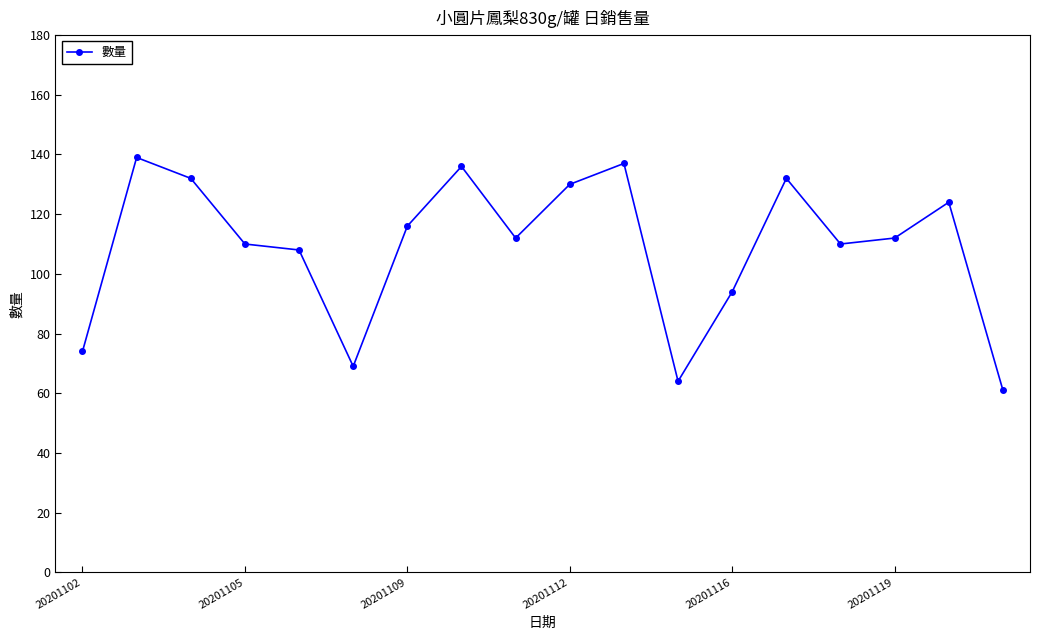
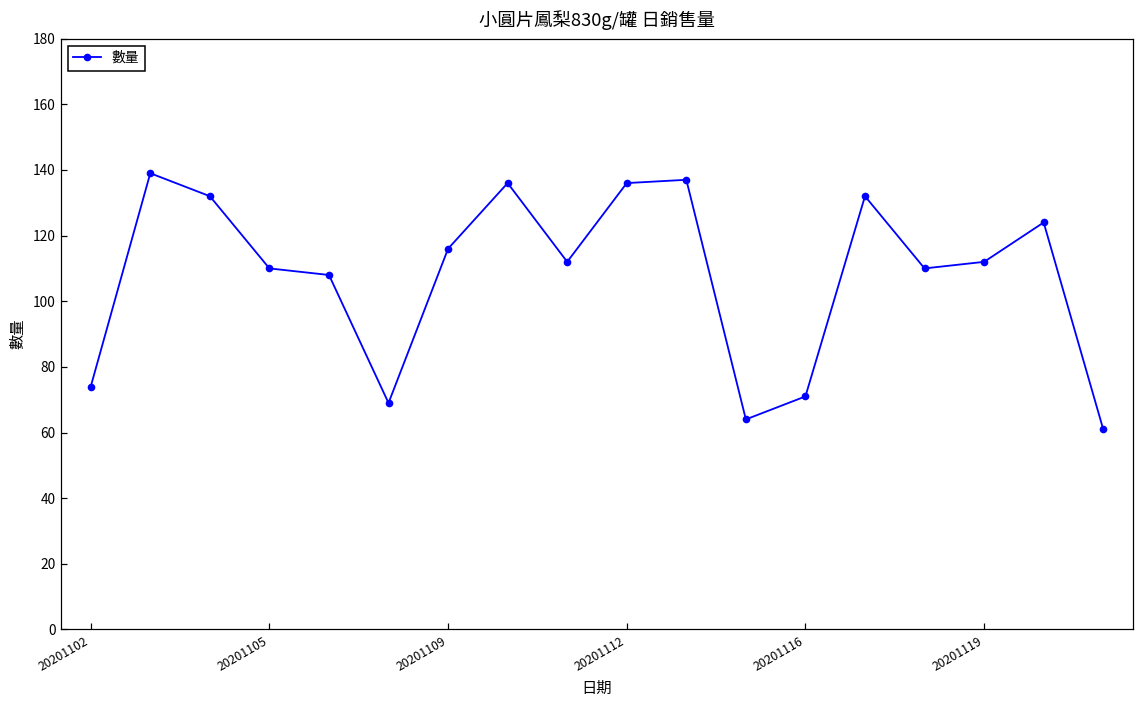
20201112: 130 -> 136
20201116: 94 -> 71
